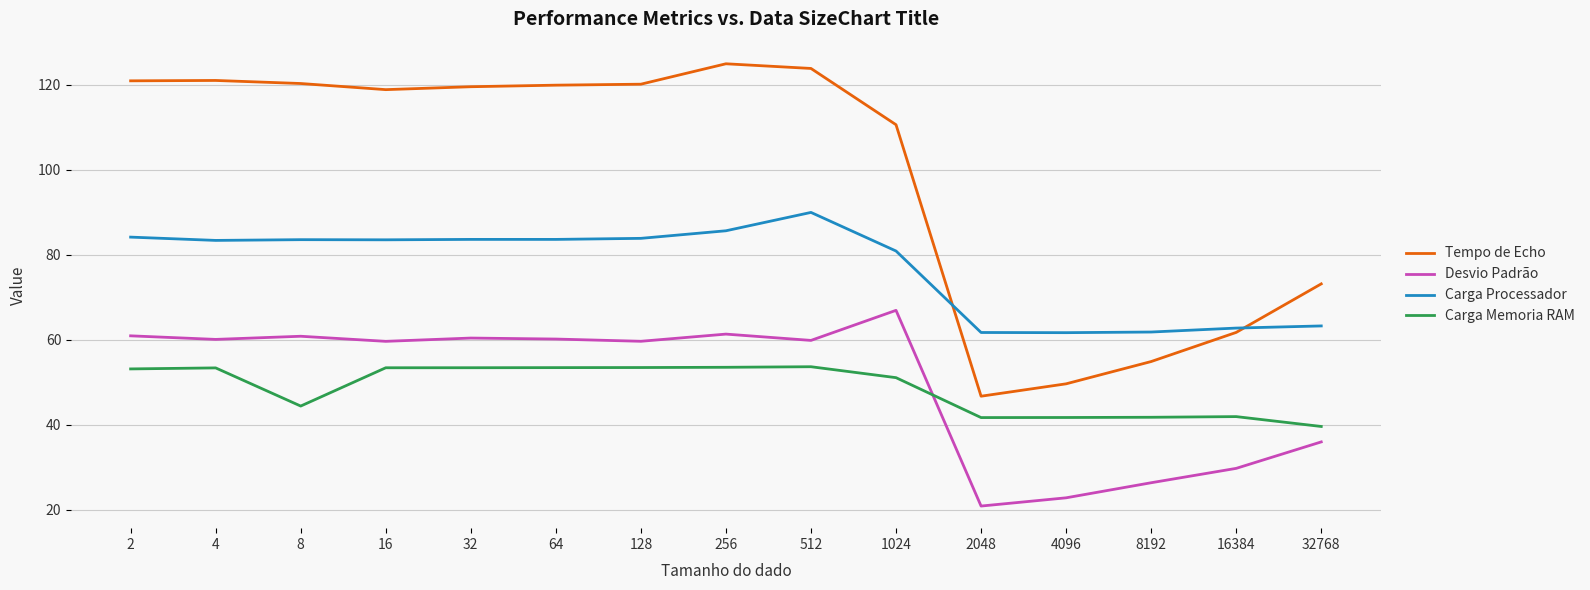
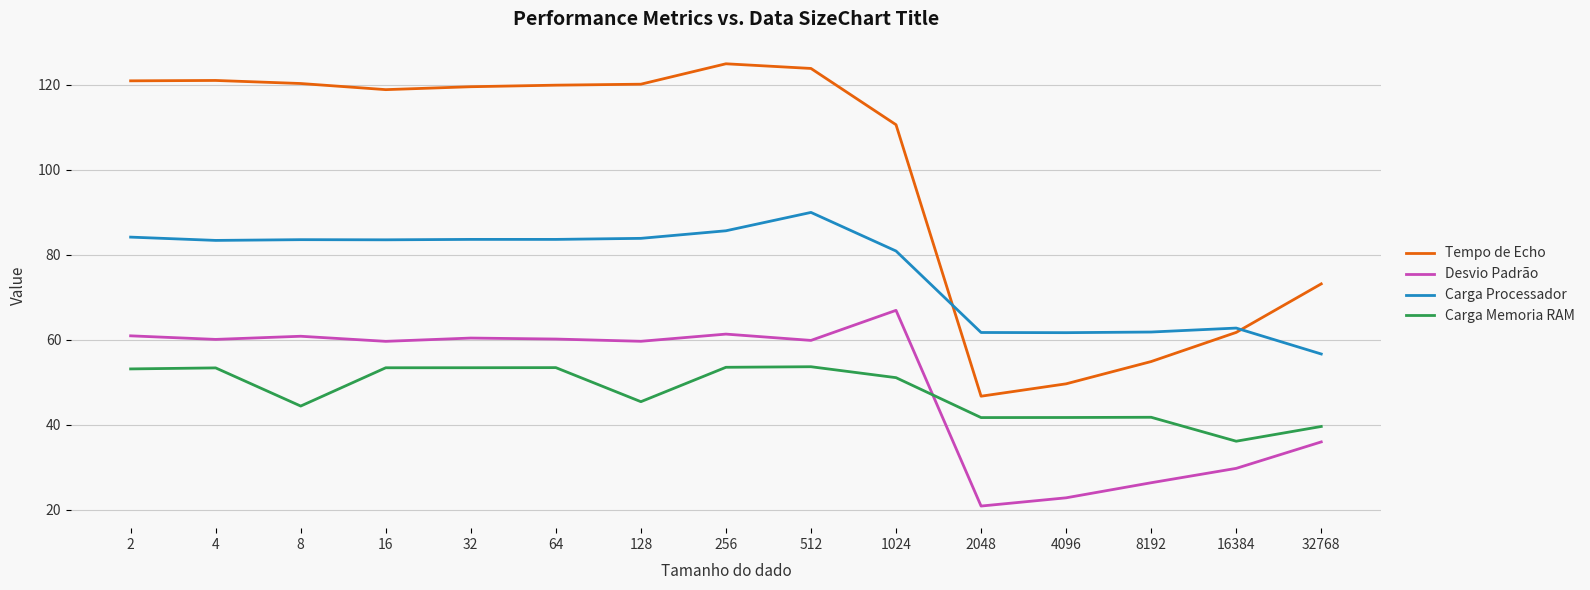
Carga Memoria RAM, 128: 53 -> 45
Carga Memoria RAM, 16384: 42 -> 36
Carga Processador, 32768: 63 -> 57
